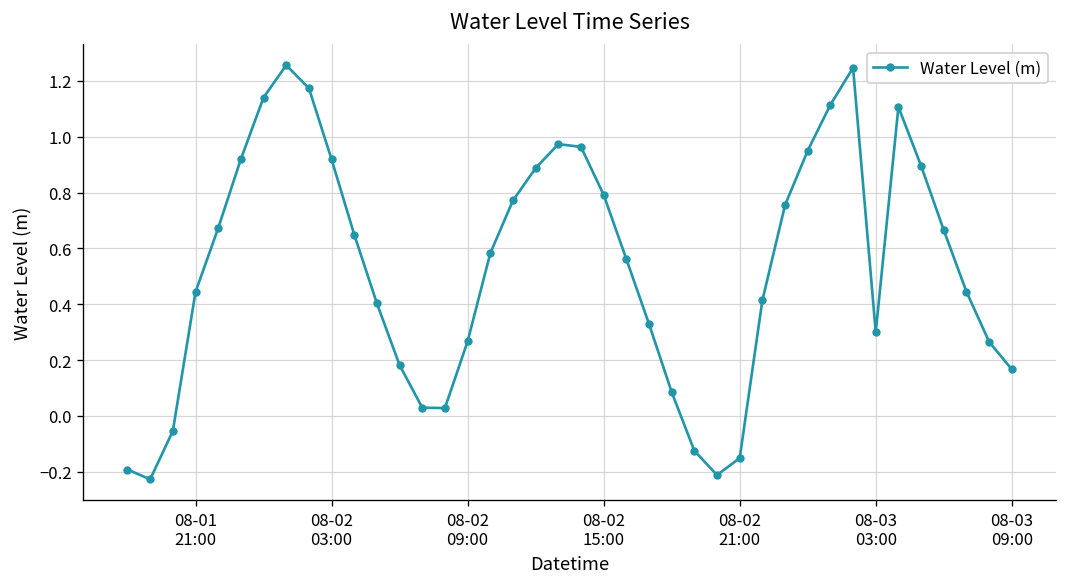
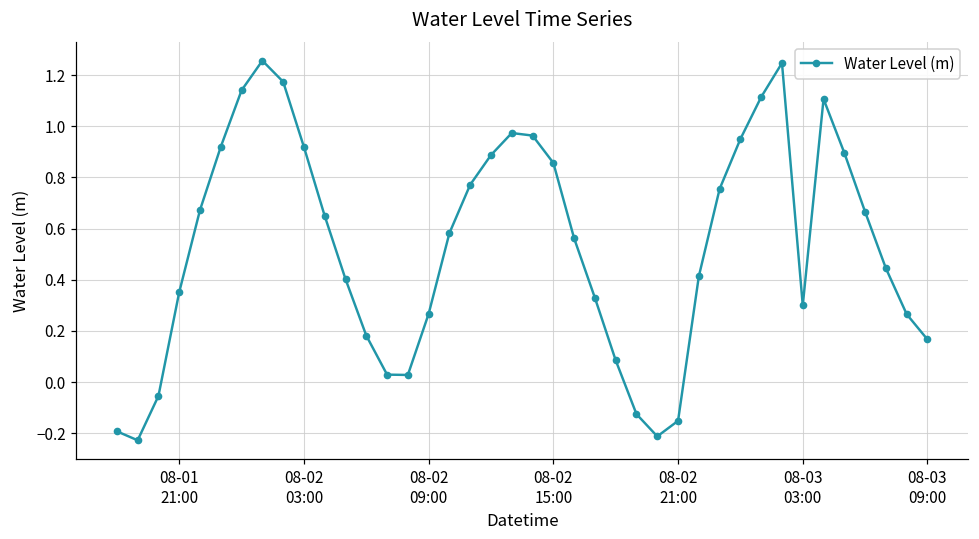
08-01 21:00: 0.44 -> 0.35
08-02 15:00: 0.79 -> 0.86
